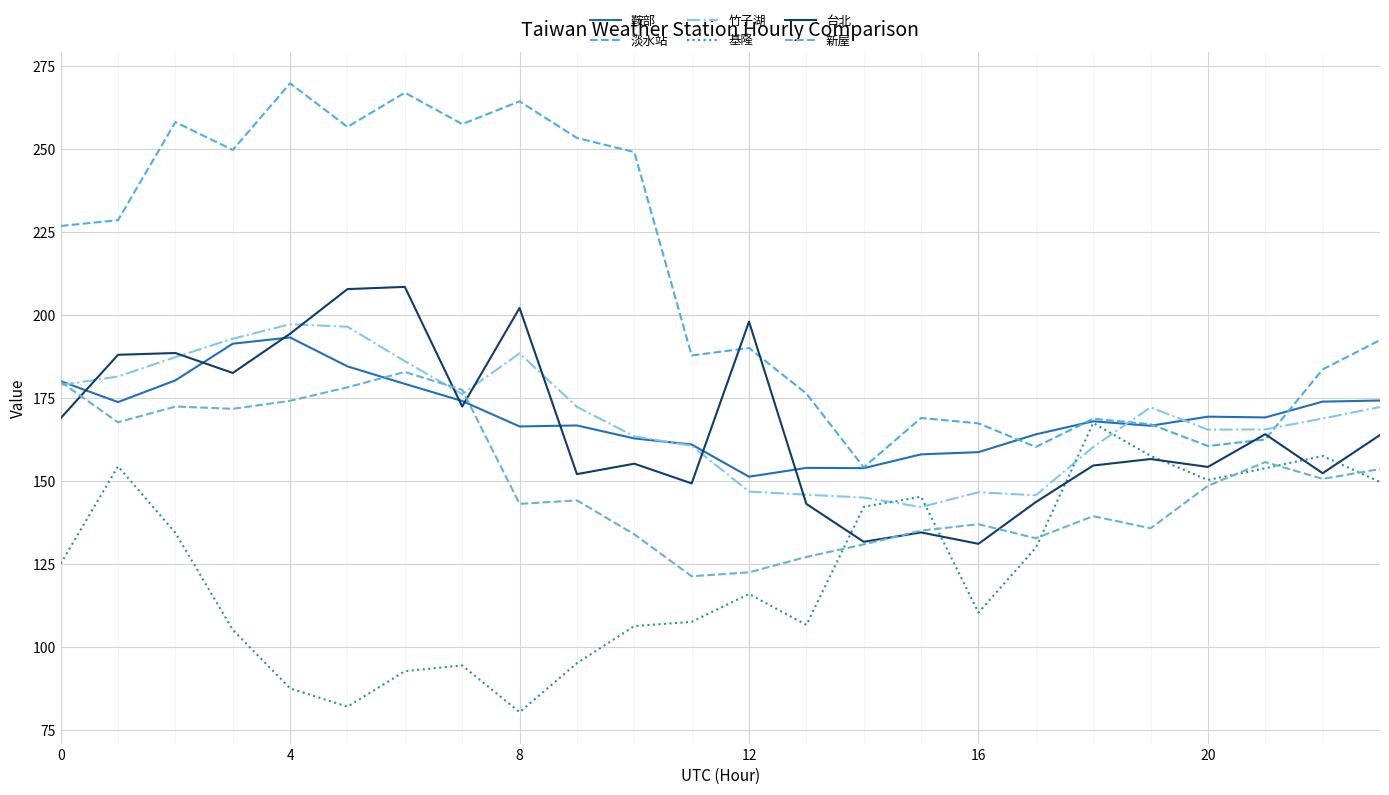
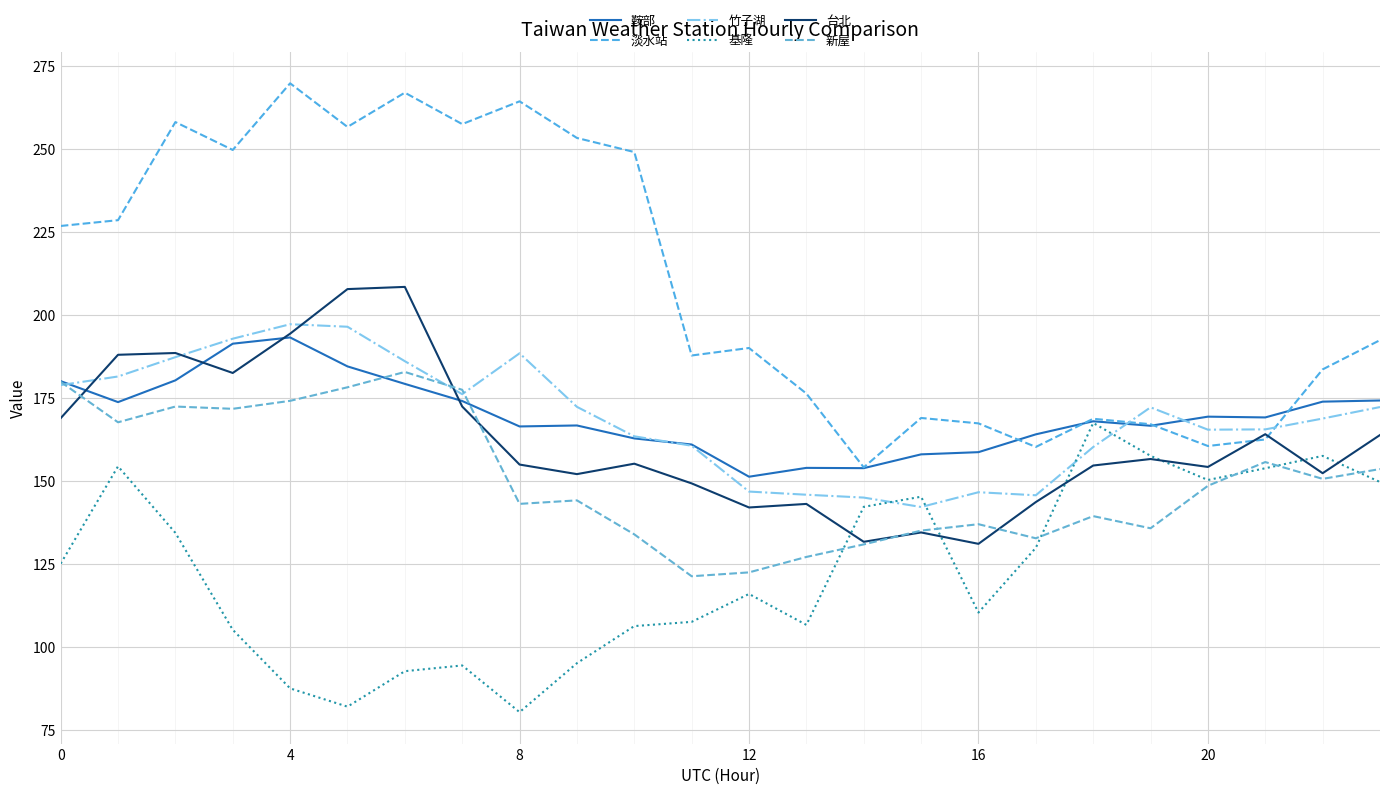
台北, 8: 202 -> 155
台北, 12: 198 -> 142
